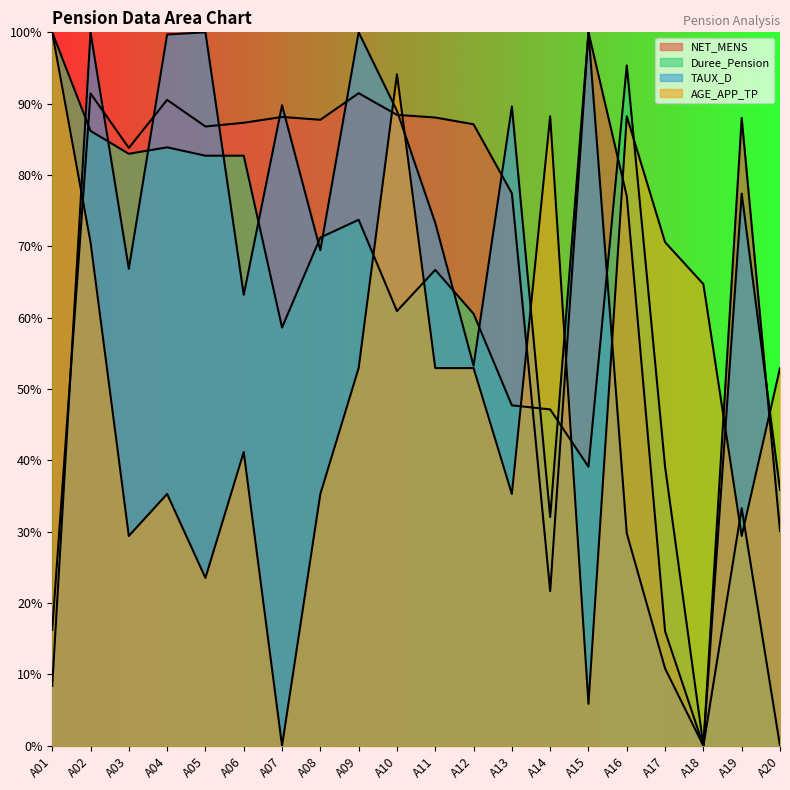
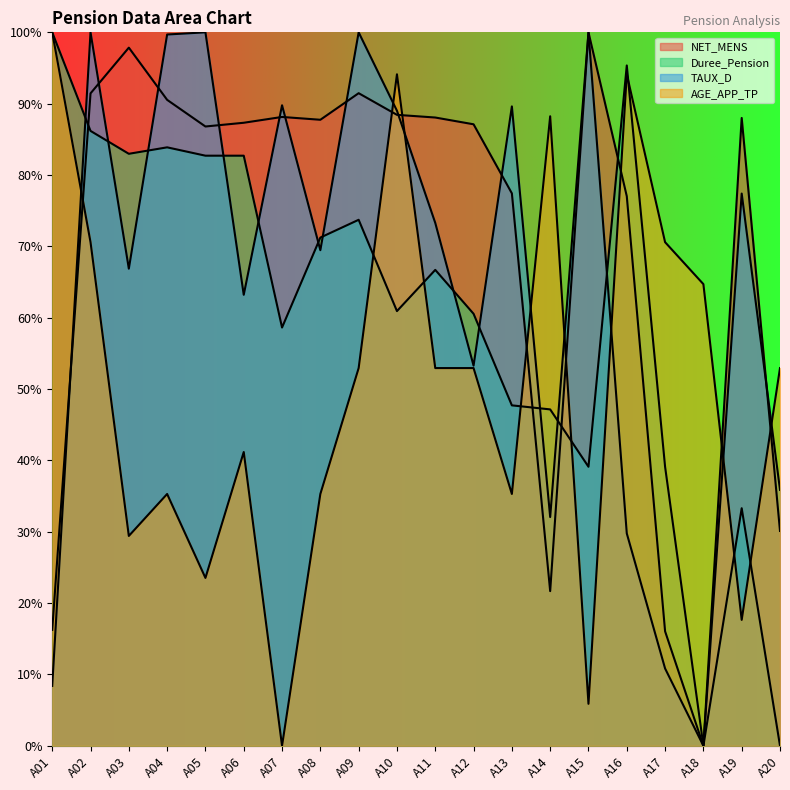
NET_MENS, A03: 84% -> 98%
AGE_APP_TP, A16: 88% -> 94%
AGE_APP_TP, A19: 29% -> 18%
